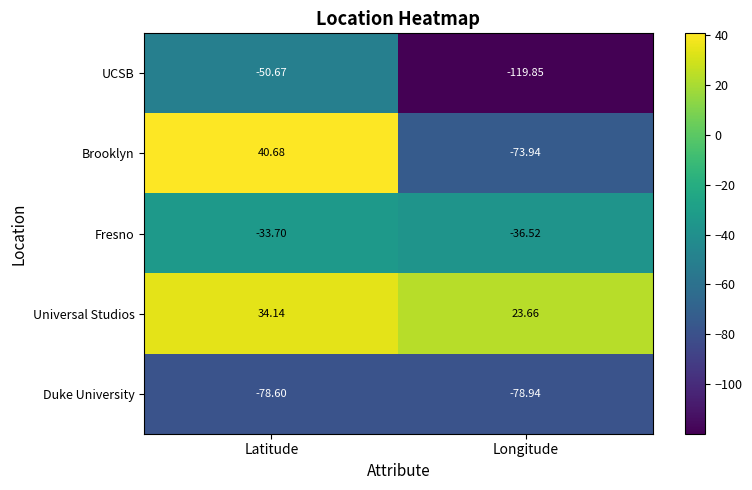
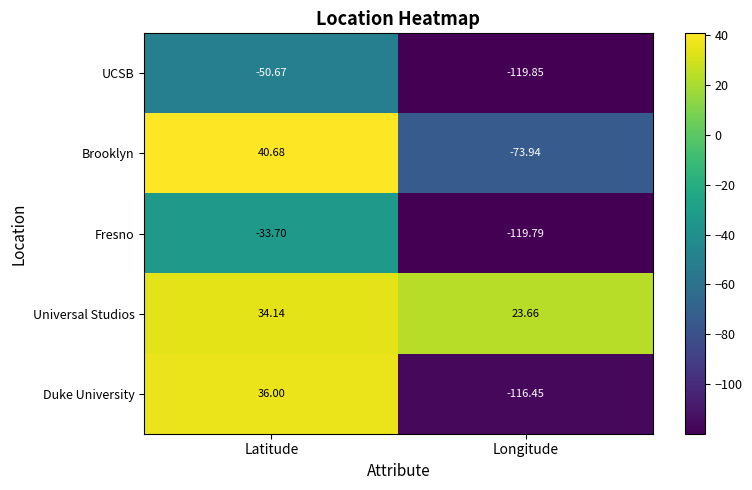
Fresno, Longitude: -36.52 -> -119.79
Duke University, Latitude: -78.60 -> 36.00
Duke University, Longitude: -78.94 -> -116.45
